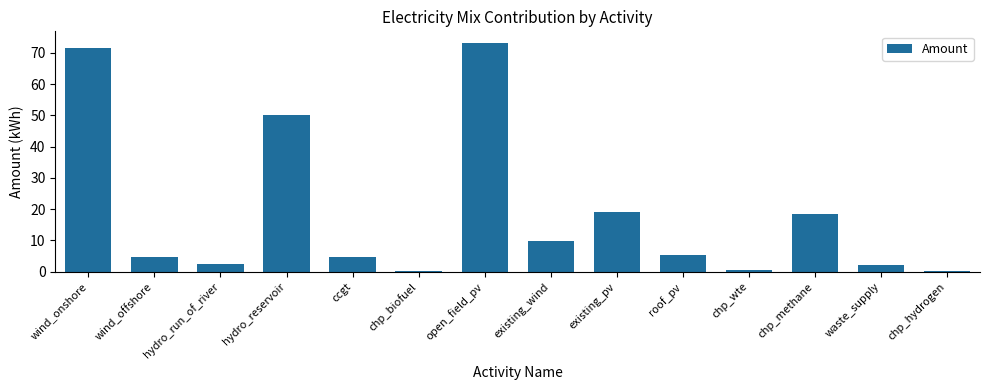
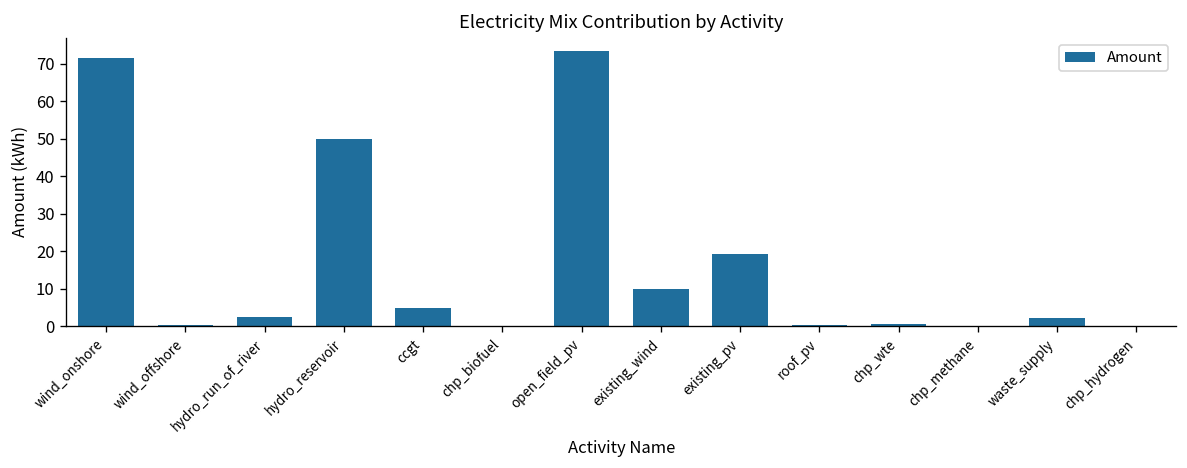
wind_offshore: 5 -> 0
roof_pv: 5 -> 0
chp_methane: 19 -> 0
